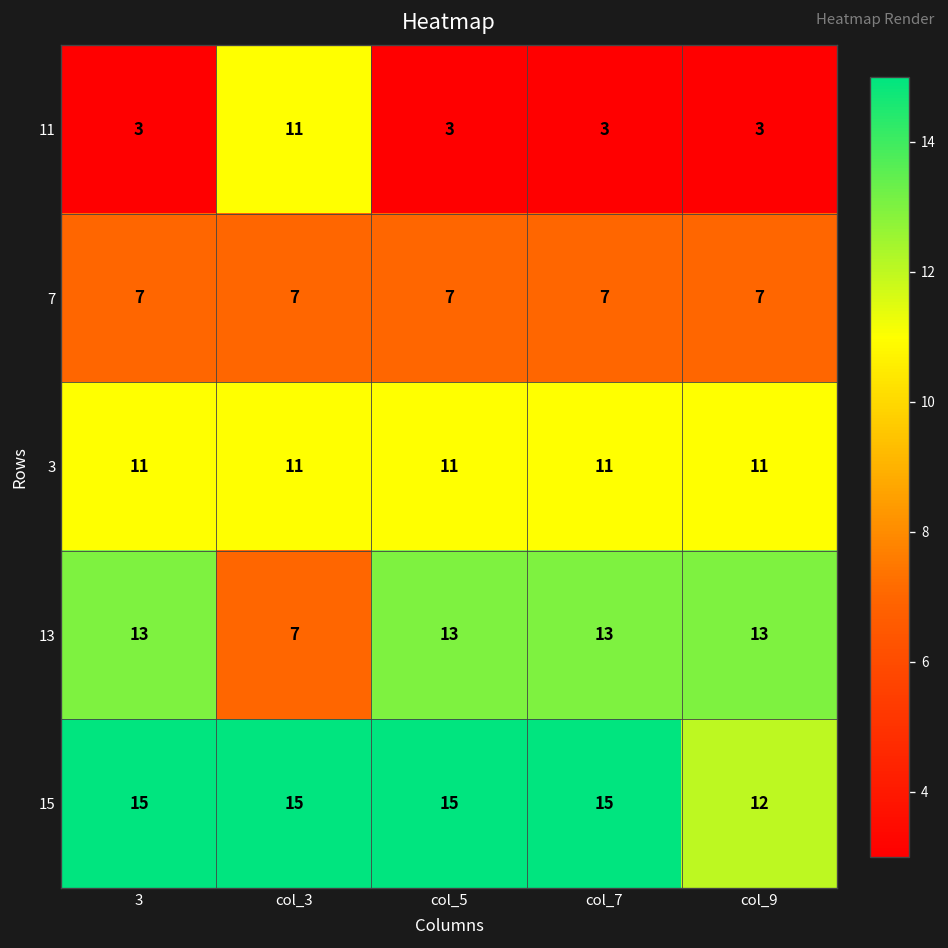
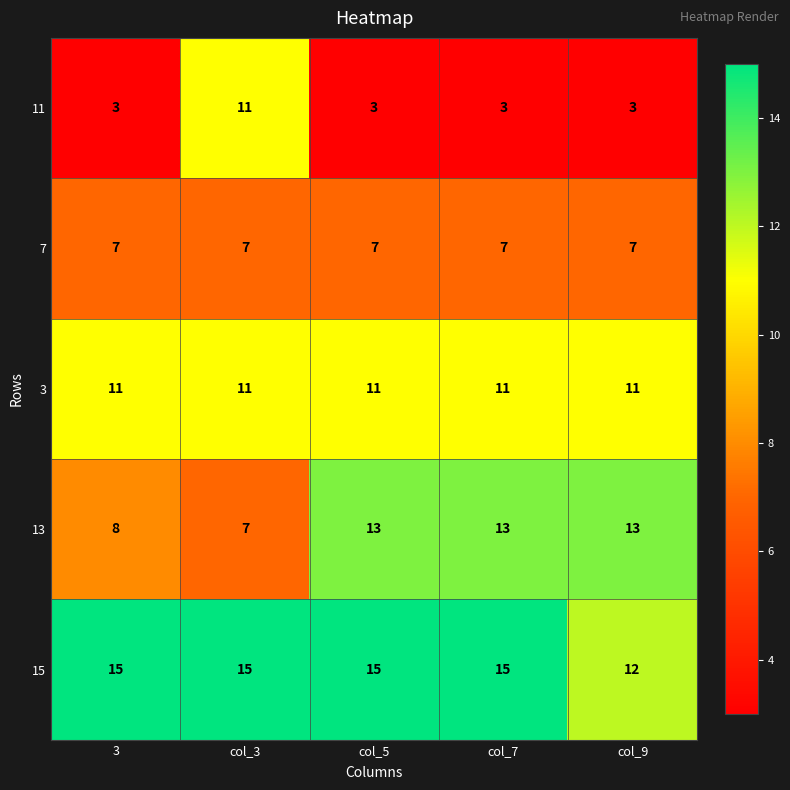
13, 3: 13 -> 8
